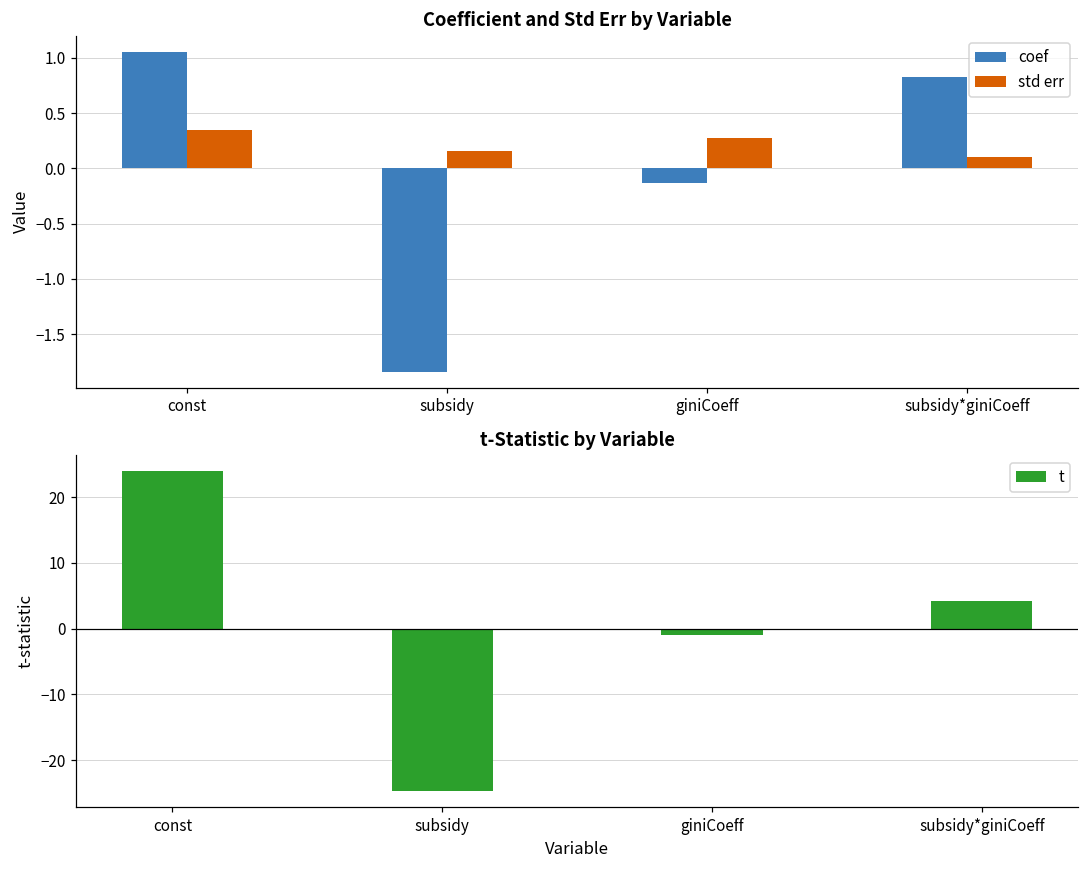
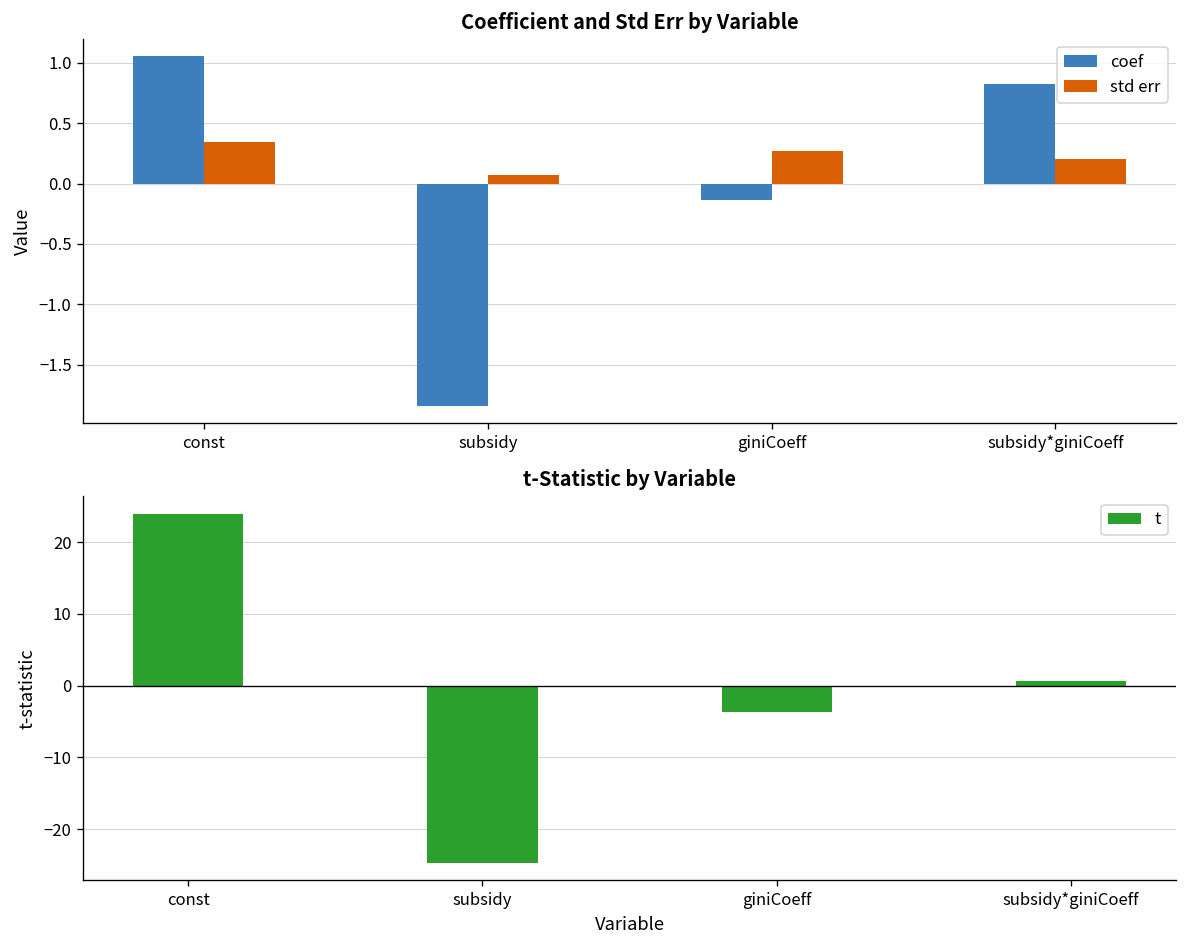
Coefficient and Std Err by Variable, std err, subsidy: 0.16 -> 0.07
Coefficient and Std Err by Variable, std err, subsidy*giniCoeff: 0.11 -> 0.20
t-Statistic by Variable, giniCoeff: -1 -> -4
t-Statistic by Variable, subsidy*giniCoeff: 4 -> 1
